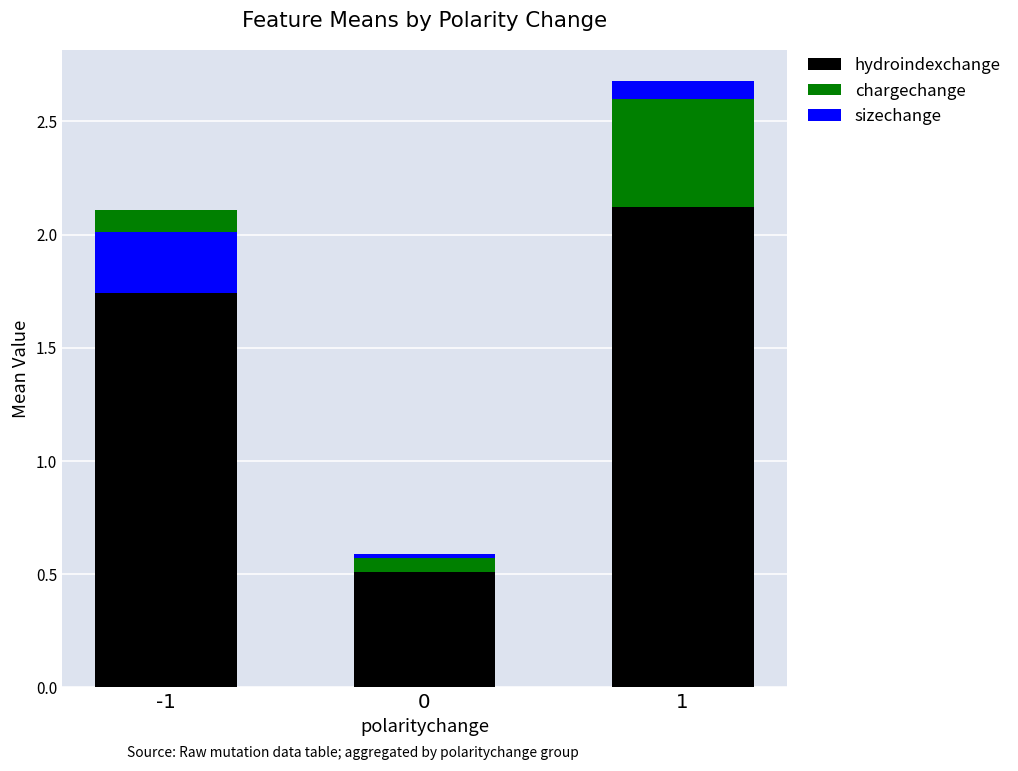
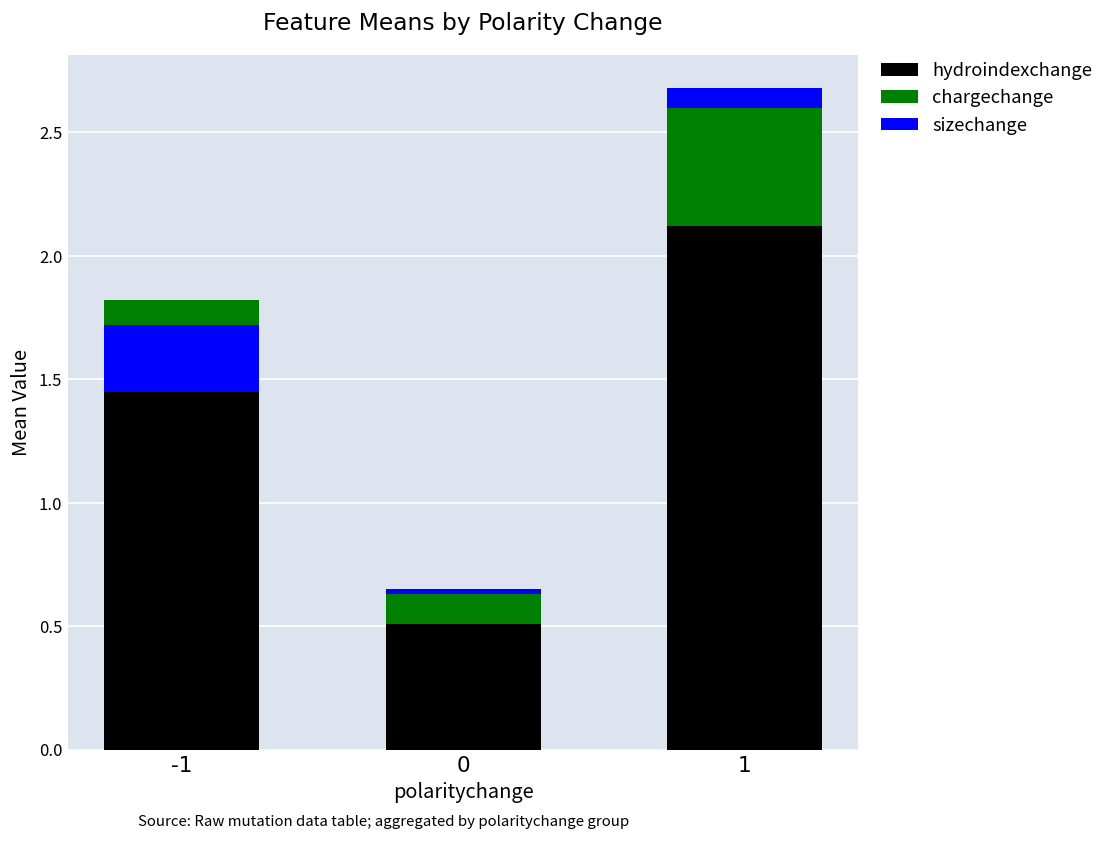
hydroindexchange, -1: 2.11 -> 1.82
chargechange, 0: 0.06 -> 0.12
